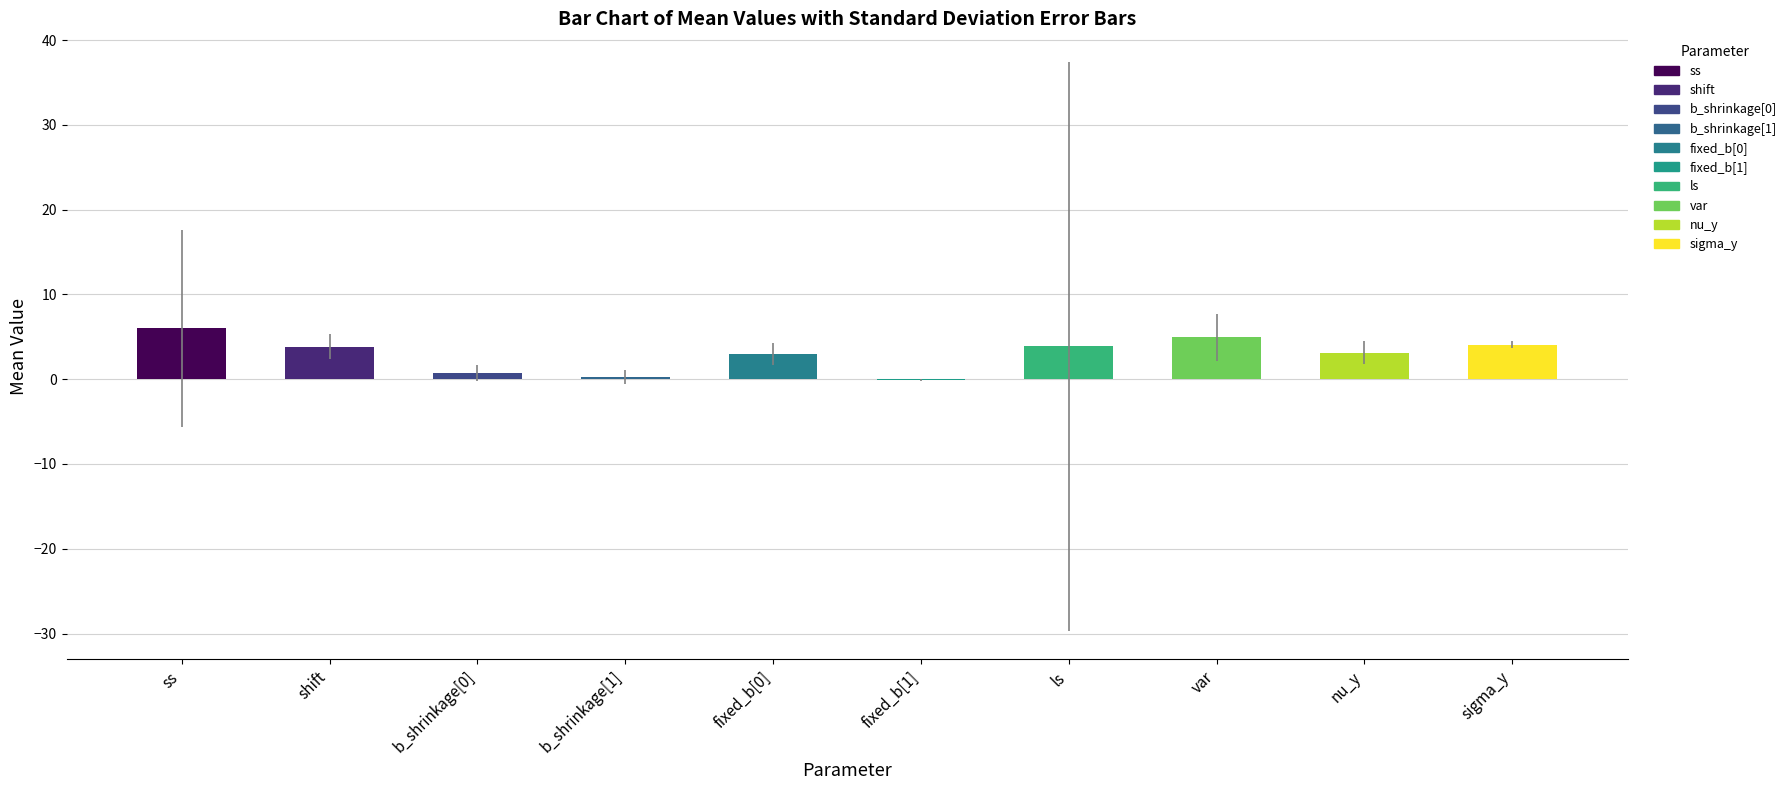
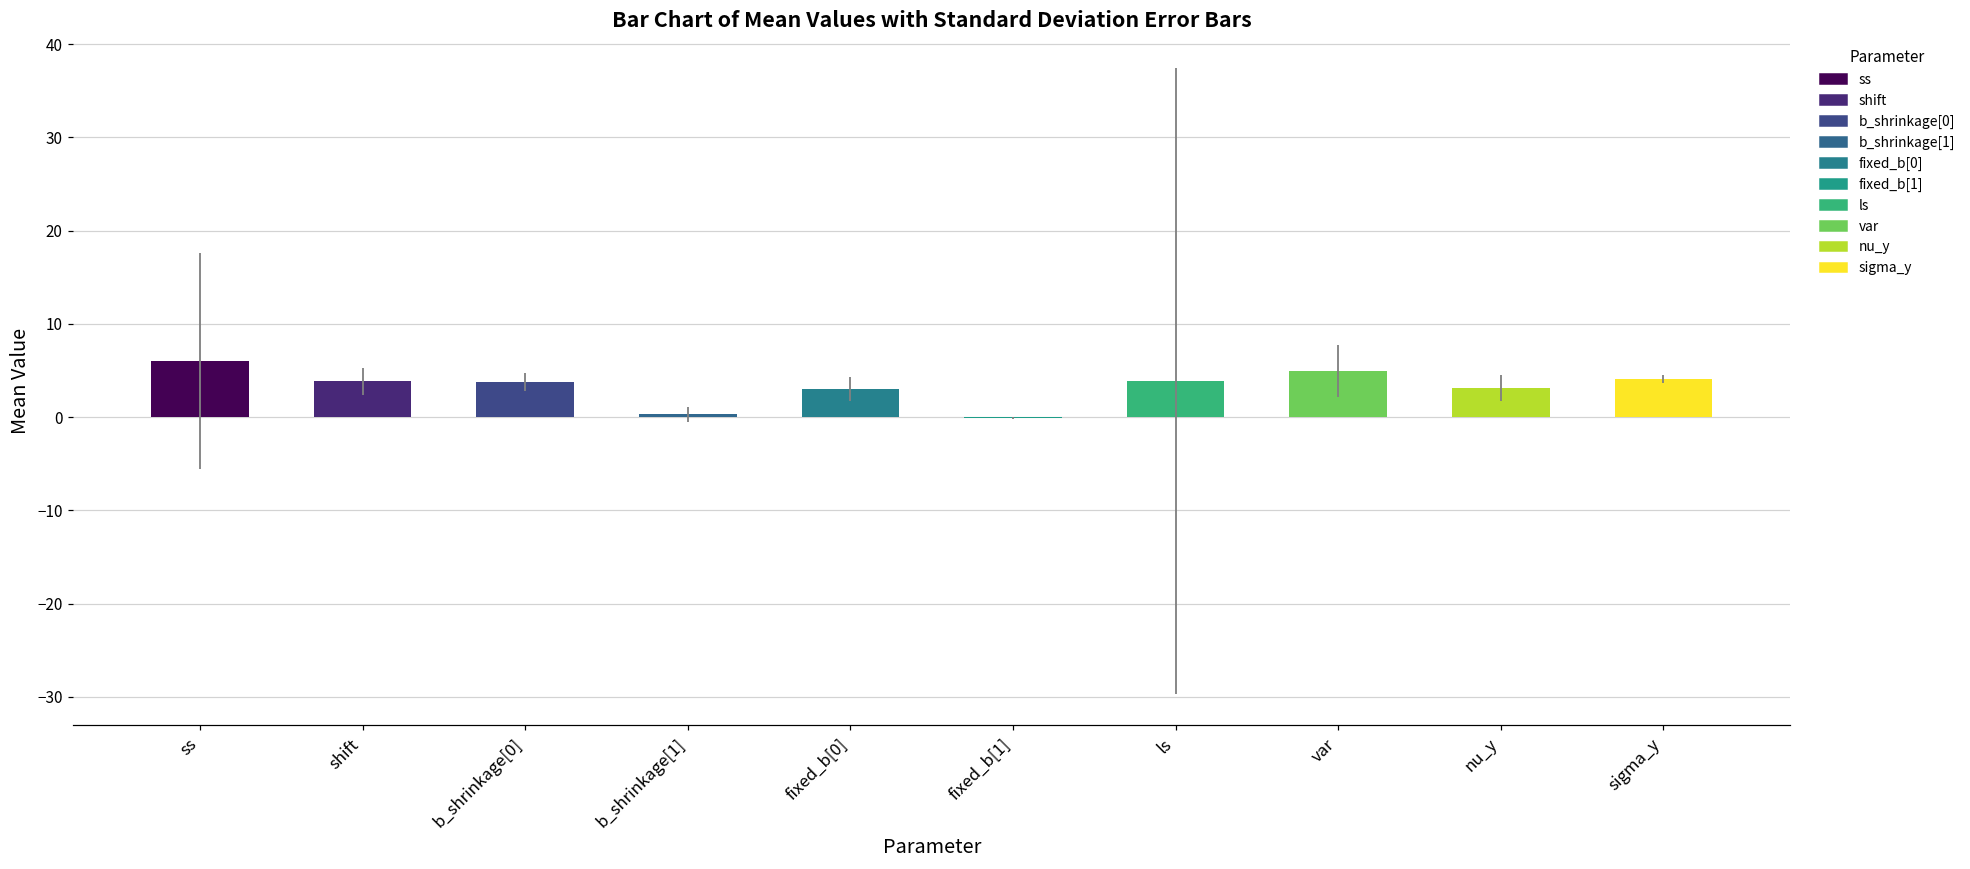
b_shrinkage[0]: 1 -> 4
